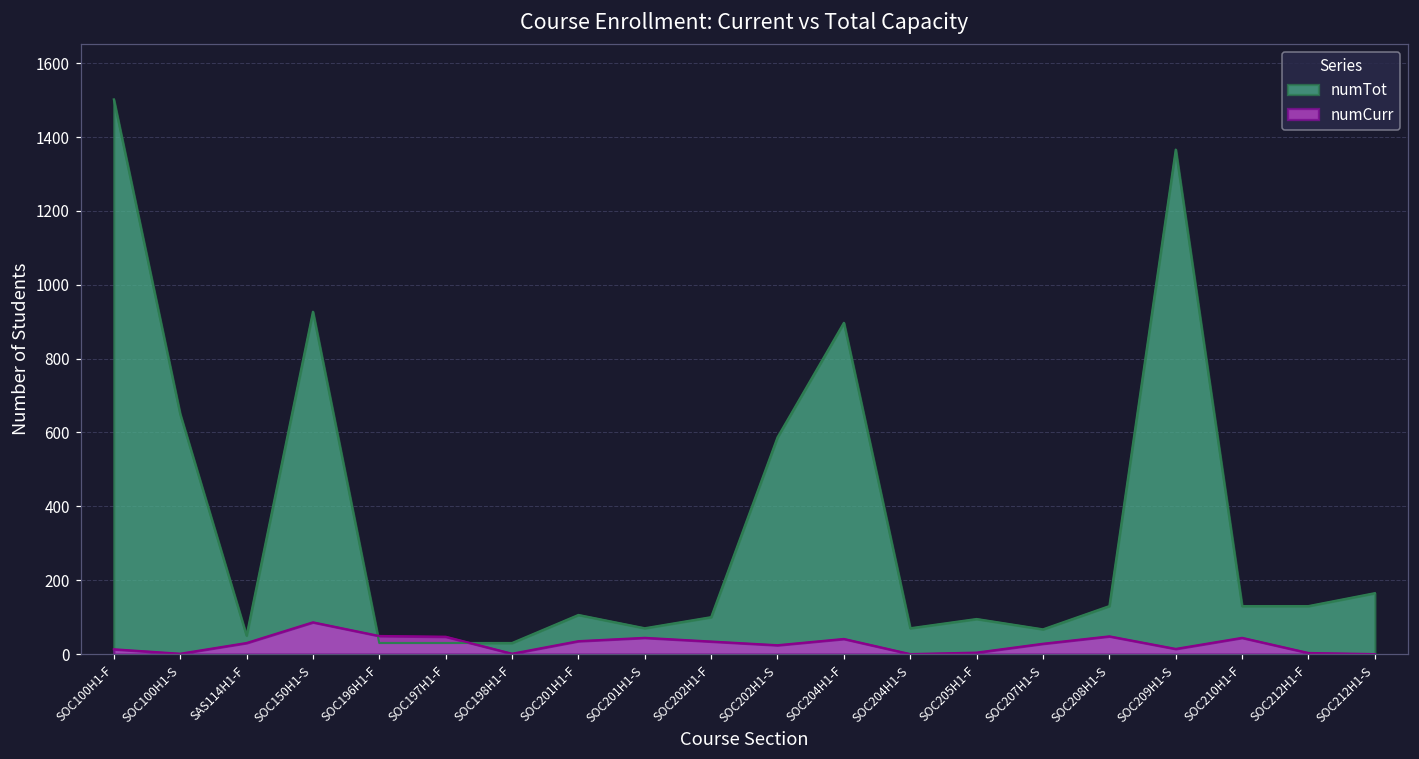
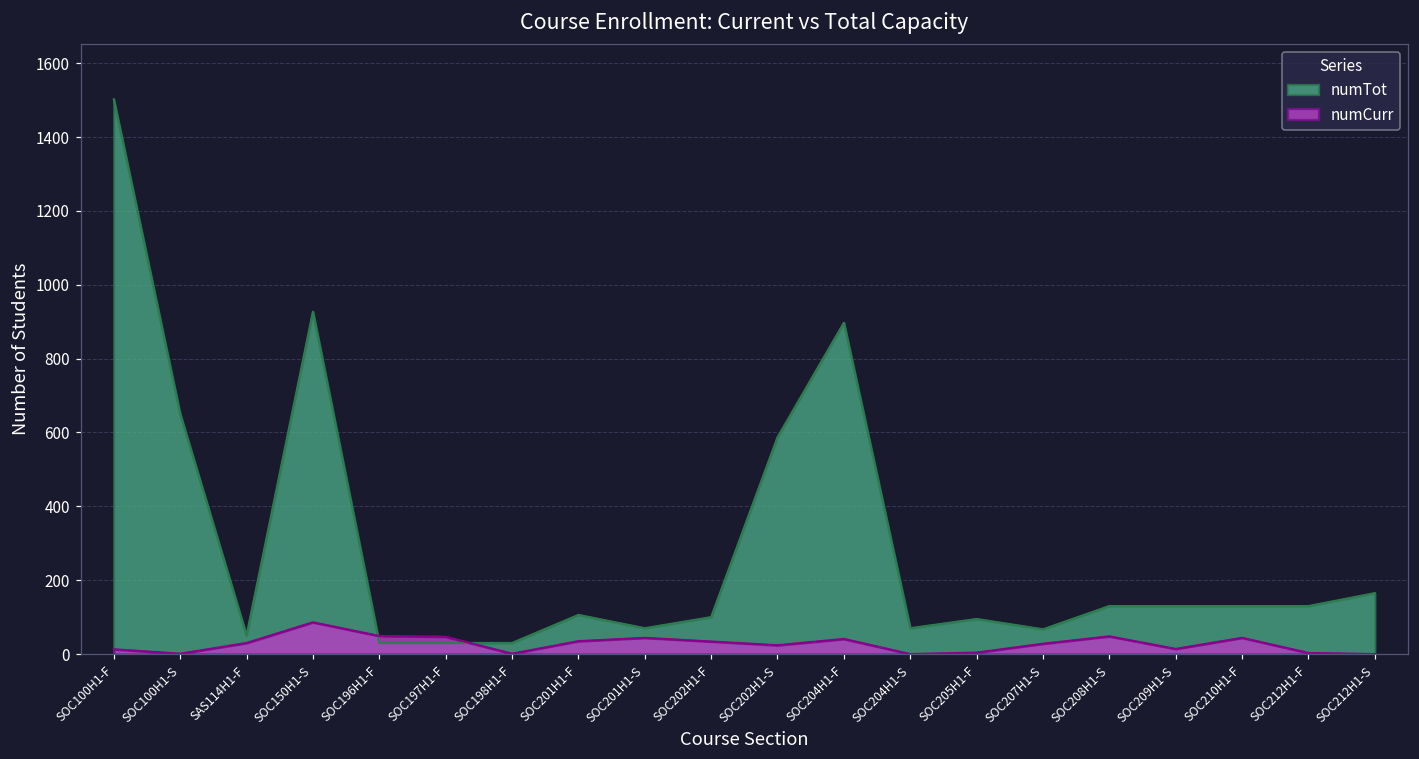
numTot, SOC209H1-S: 1370 -> 130
